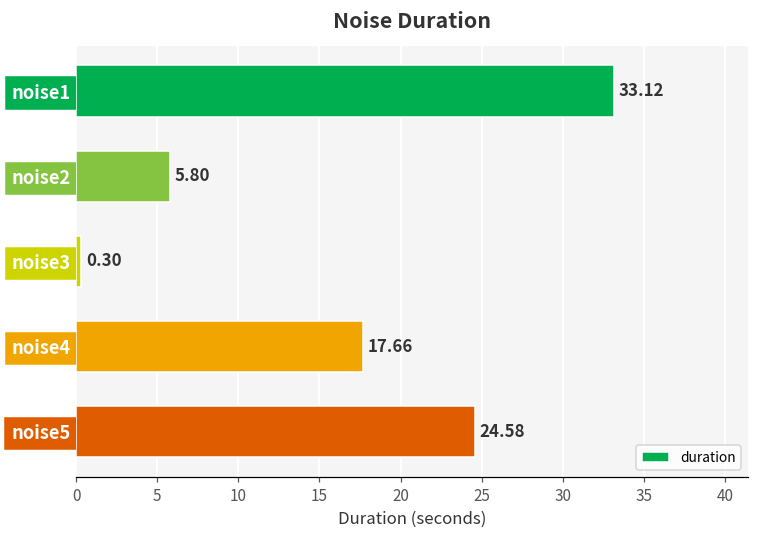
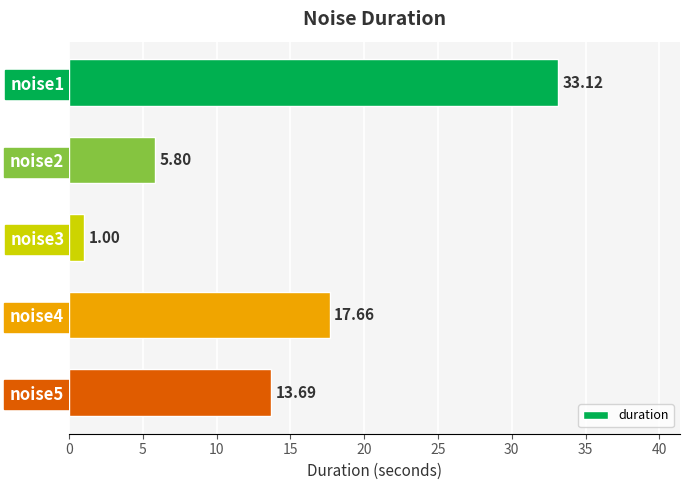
noise3: 0.30 -> 1.00
noise5: 24.58 -> 13.69
